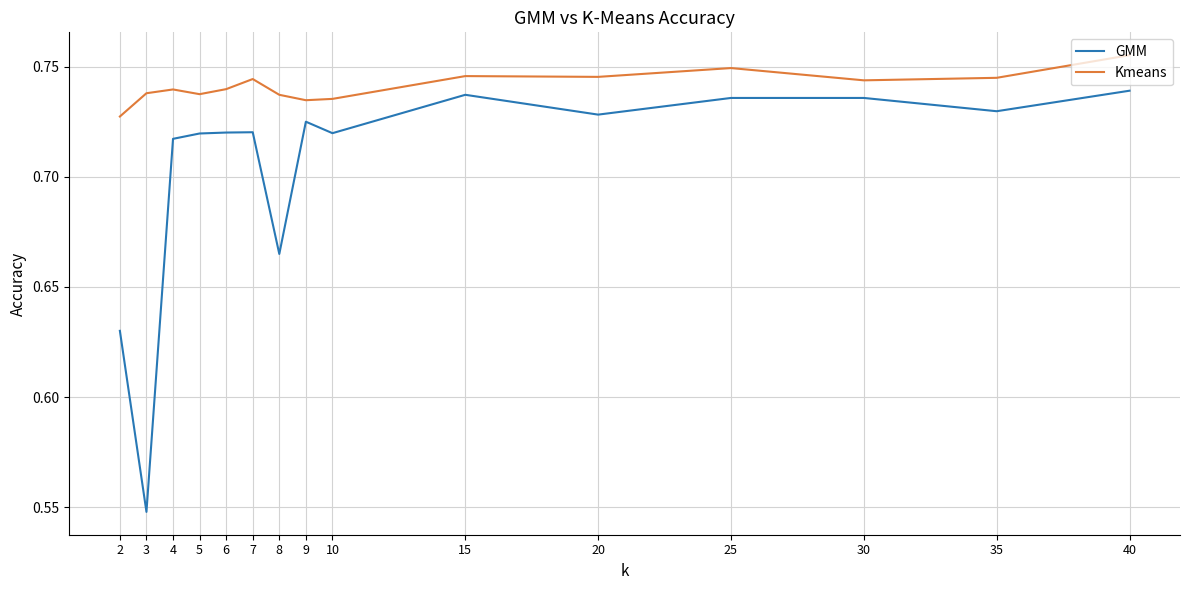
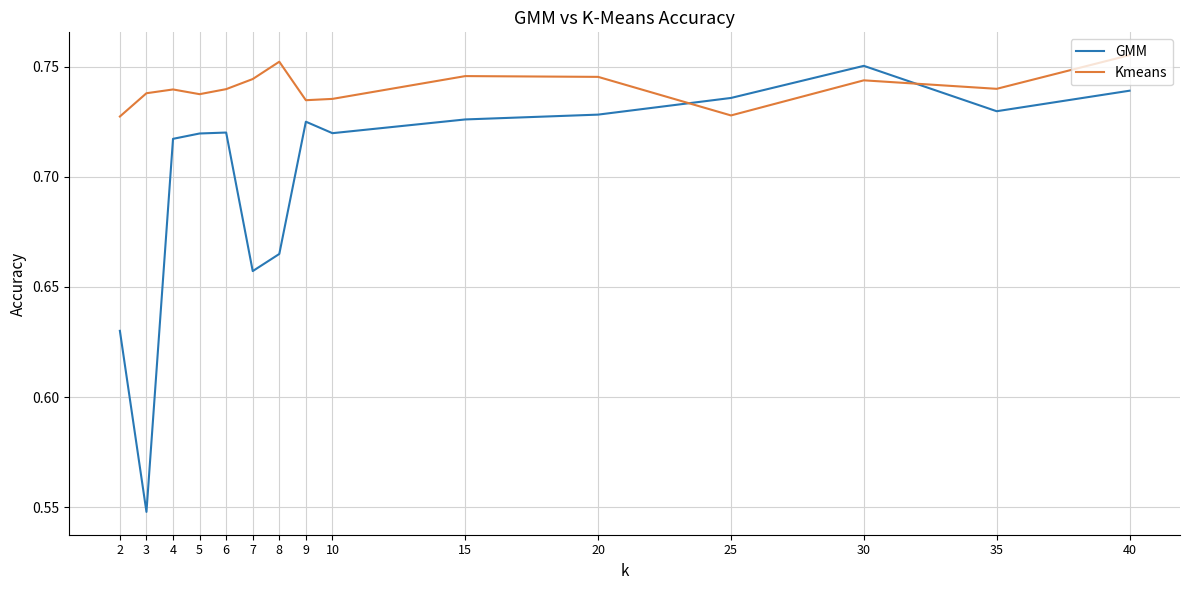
GMM, 7: 0.720 -> 0.657
Kmeans, 8: 0.737 -> 0.752
GMM, 15: 0.737 -> 0.726
Kmeans, 25: 0.749 -> 0.728
GMM, 30: 0.736 -> 0.750
Kmeans, 35: 0.745 -> 0.740
